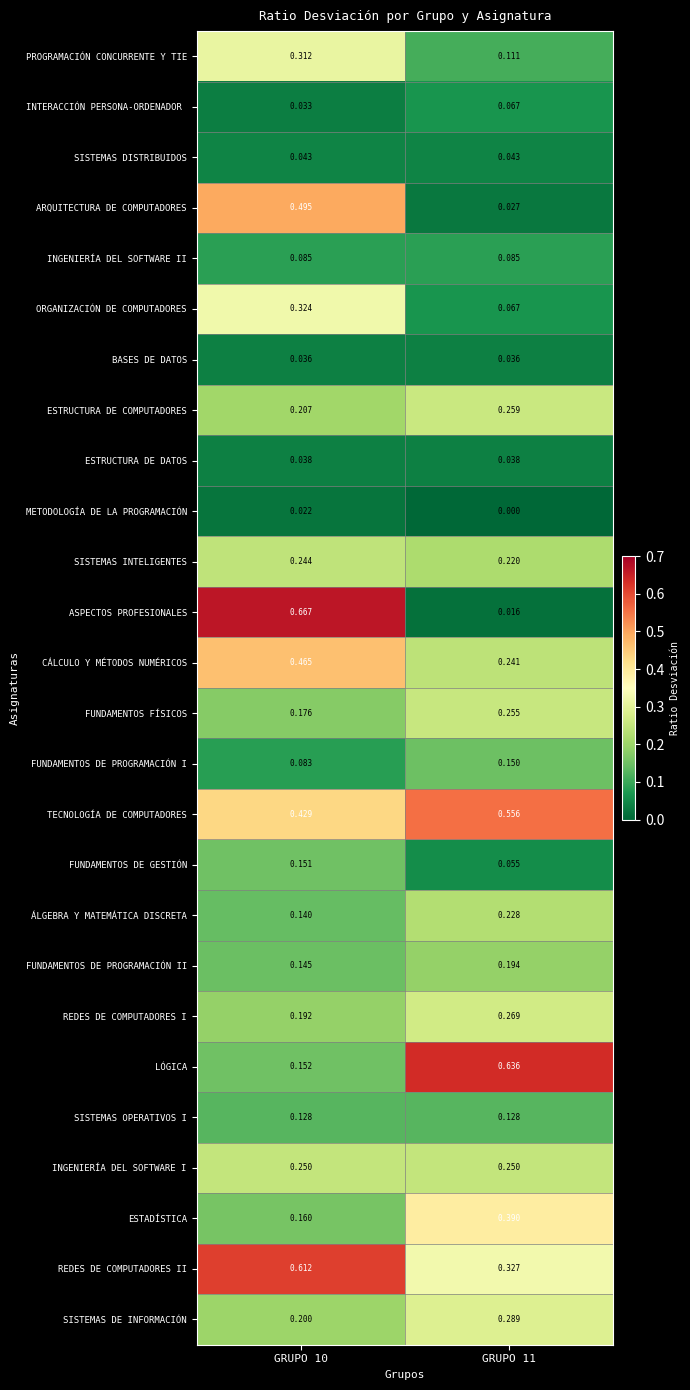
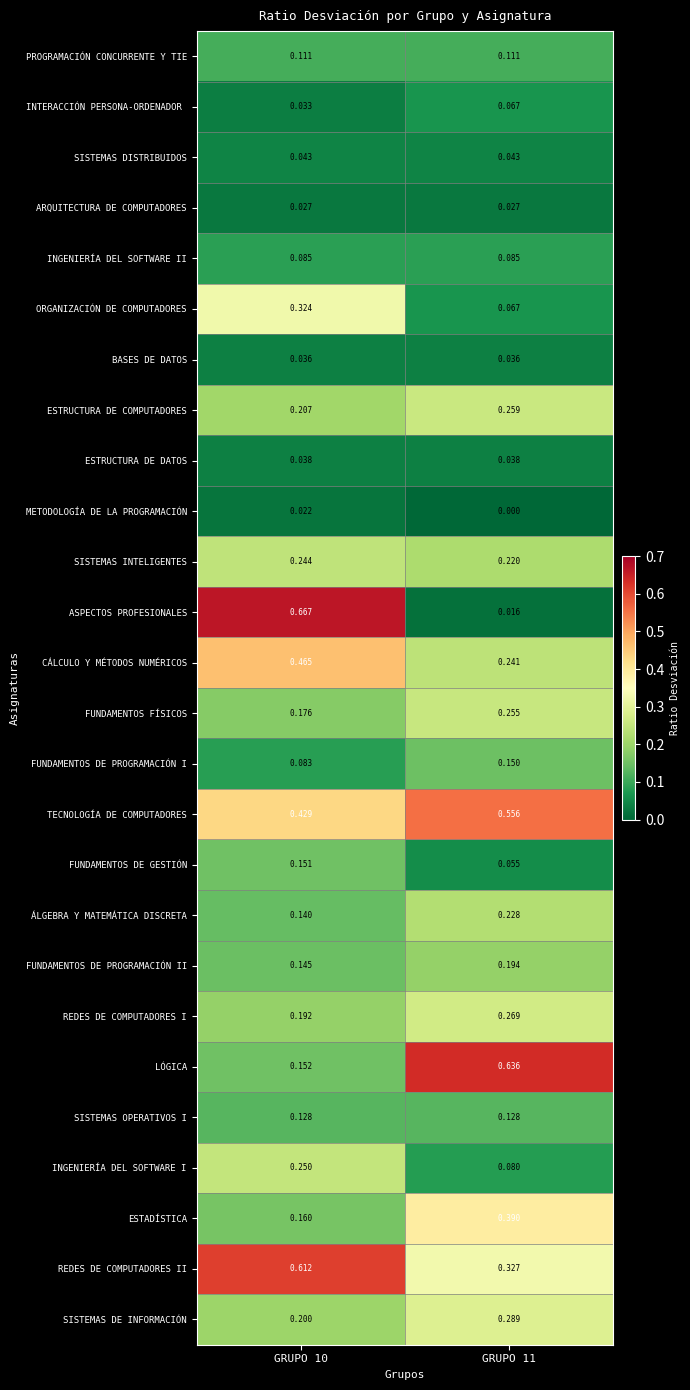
PROGRAMACIÓN CONCURRENTE Y TIE, GRUPO 10: 0.312 -> 0.111
ARQUITECTURA DE COMPUTADORES, GRUPO 10: 0.495 -> 0.027
INGENIERÍA DEL SOFTWARE I, GRUPO 11: 0.250 -> 0.080
